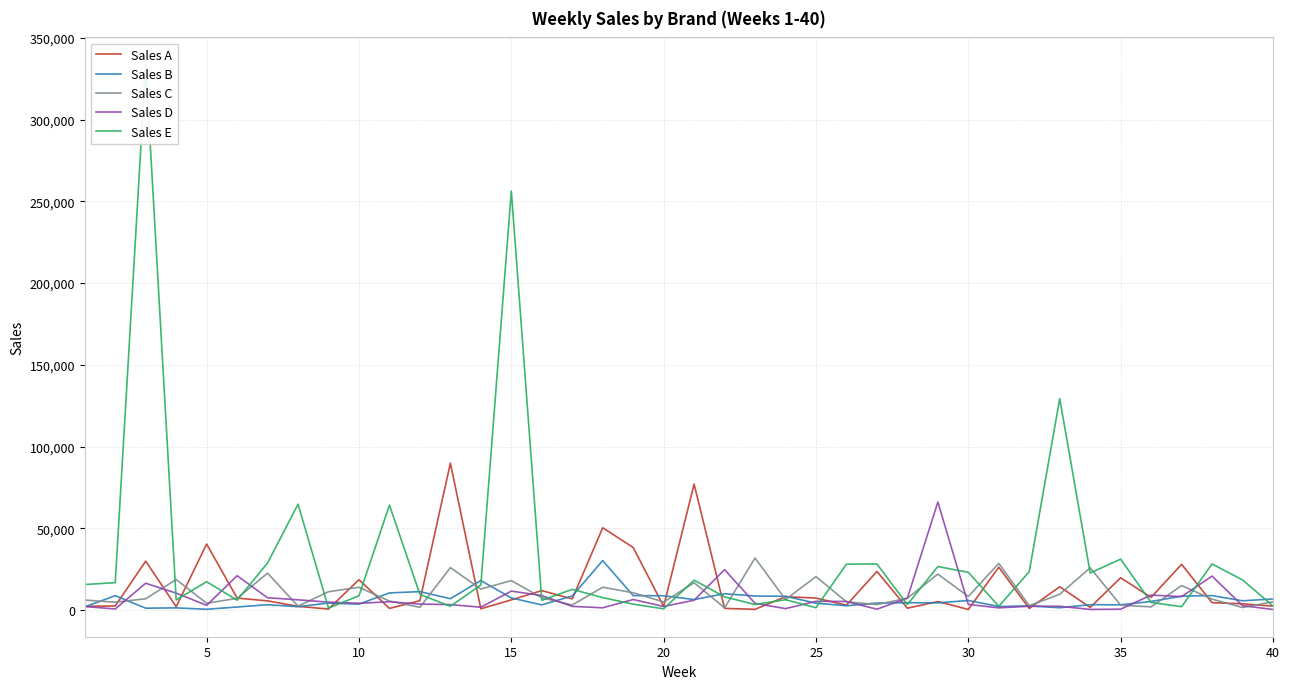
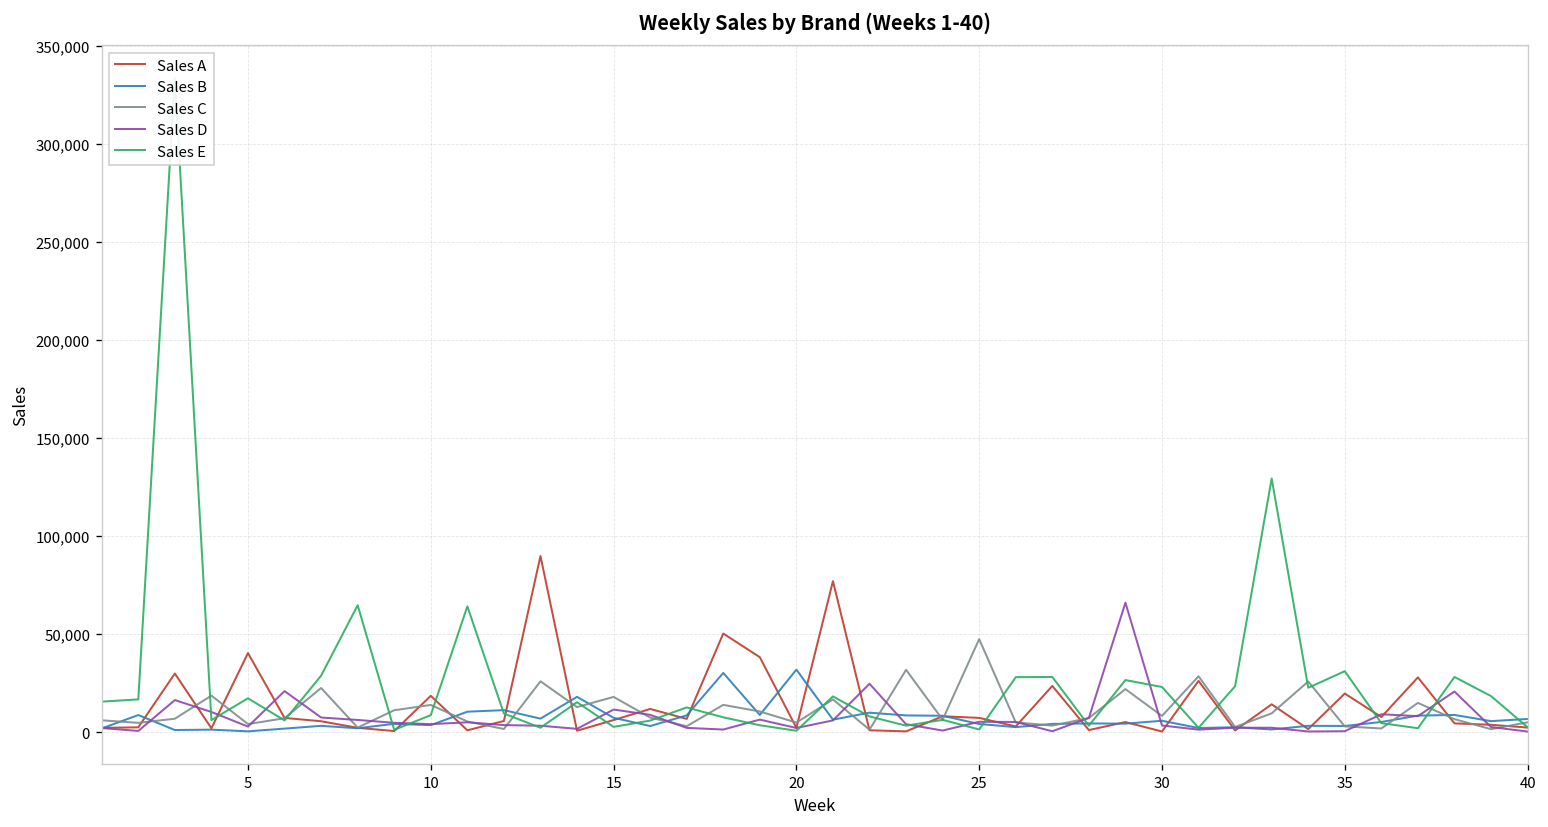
Sales E, 15: 256,000 -> 3,000
Sales B, 20: 9,000 -> 32,000
Sales C, 25: 20,000 -> 47,000
